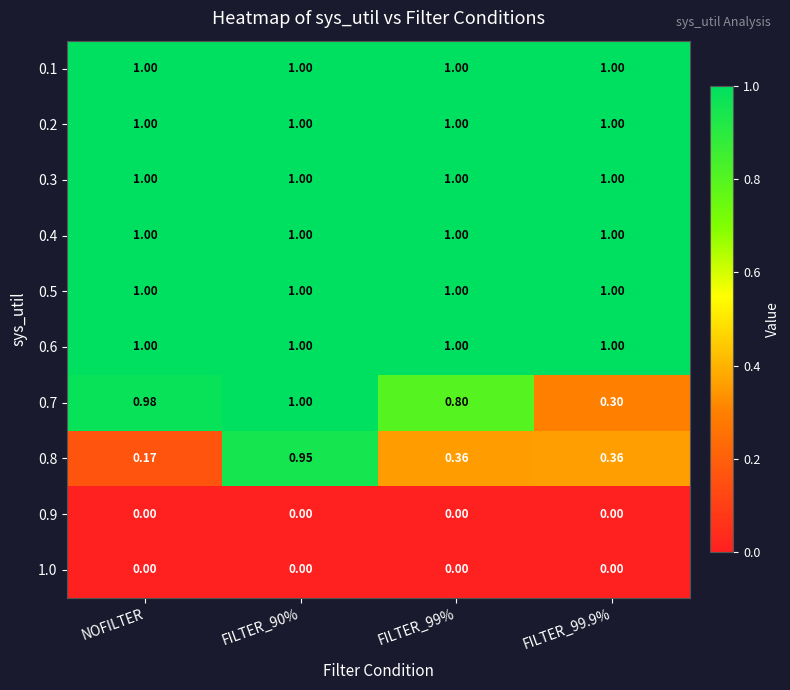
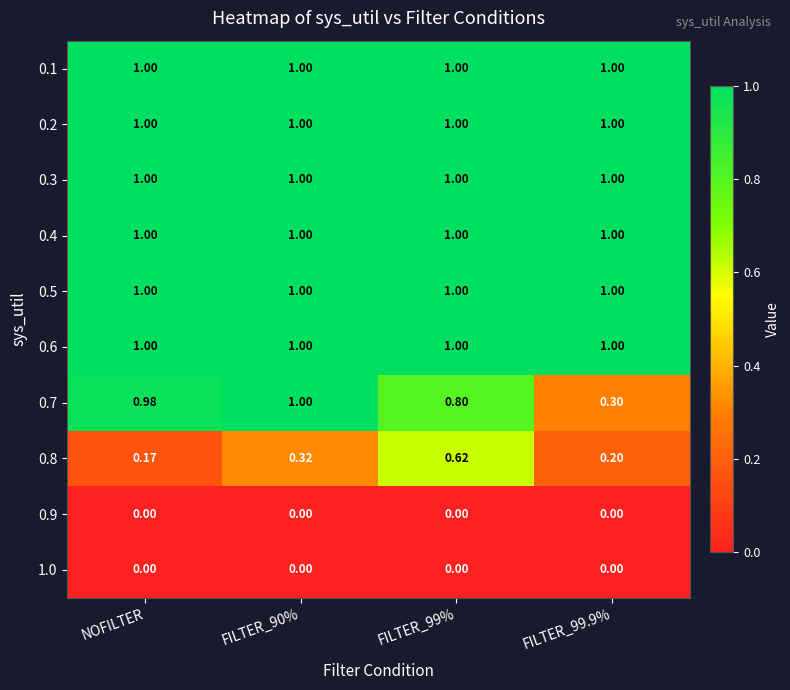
0.8, FILTER_90%: 0.95 -> 0.32
0.8, FILTER_99%: 0.36 -> 0.62
0.8, FILTER_99.9%: 0.36 -> 0.20
